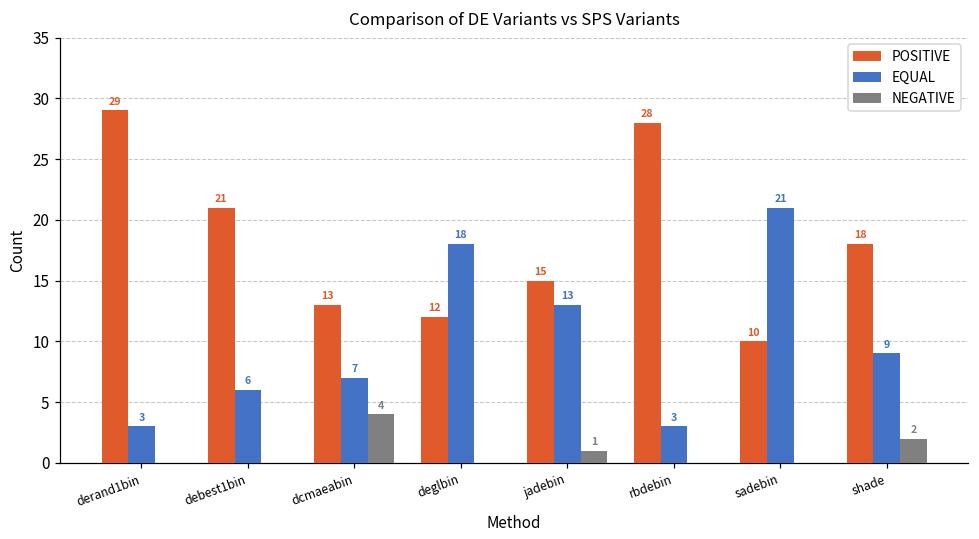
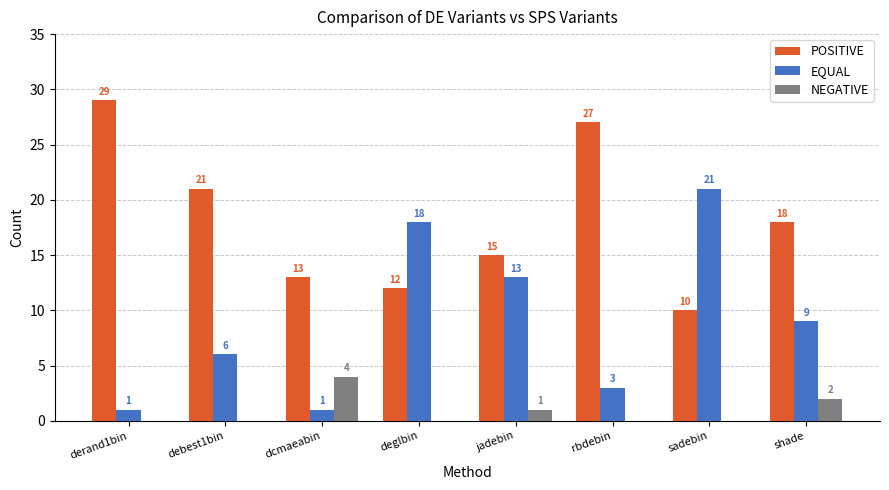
EQUAL, derand1bin: 3 -> 1
EQUAL, dcmaeabin: 7 -> 1
POSITIVE, rbdebin: 28 -> 27
